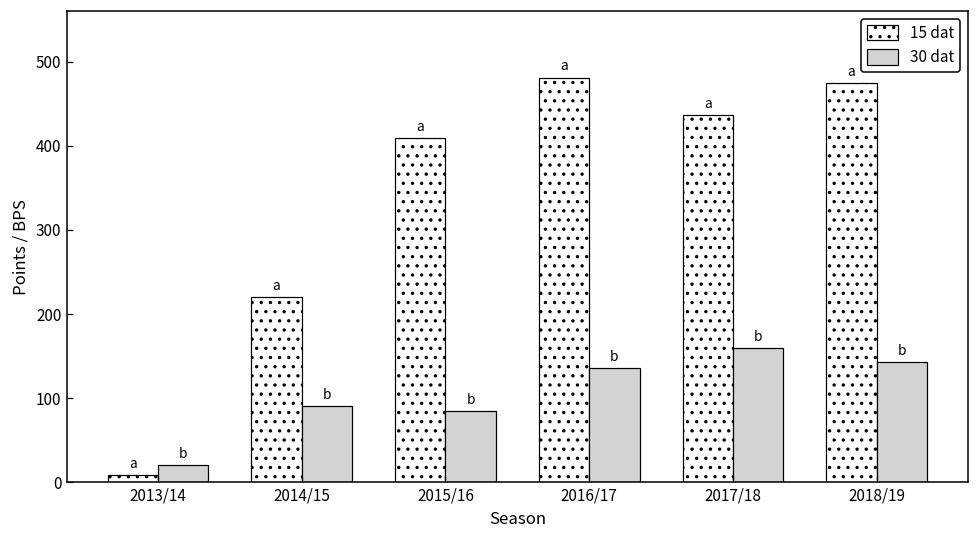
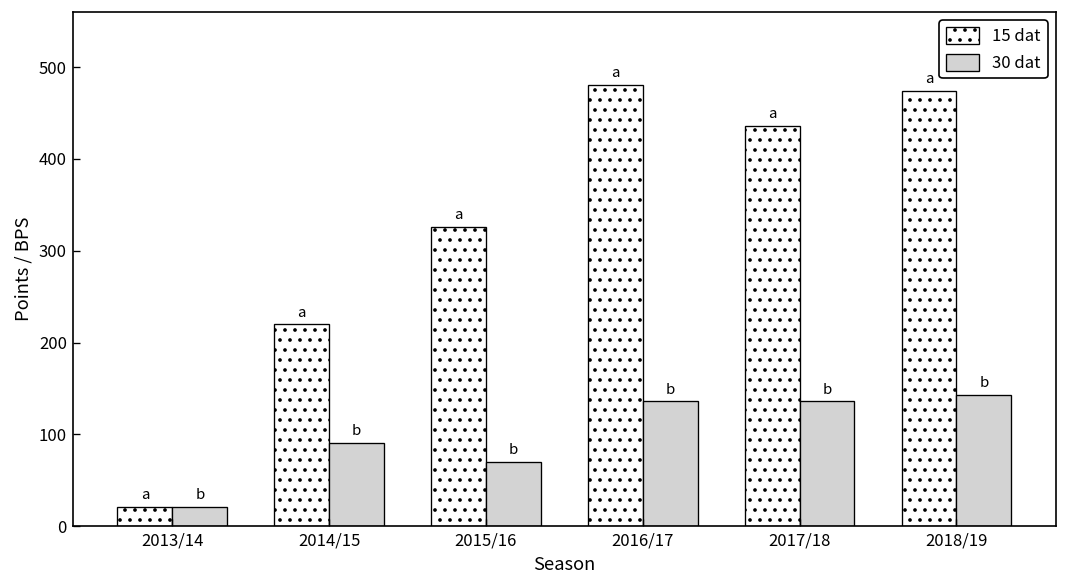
15 dat, 2013/14: 10 -> 20
15 dat, 2015/16: 410 -> 330
30 dat, 2015/16: 90 -> 70
30 dat, 2017/18: 160 -> 140
